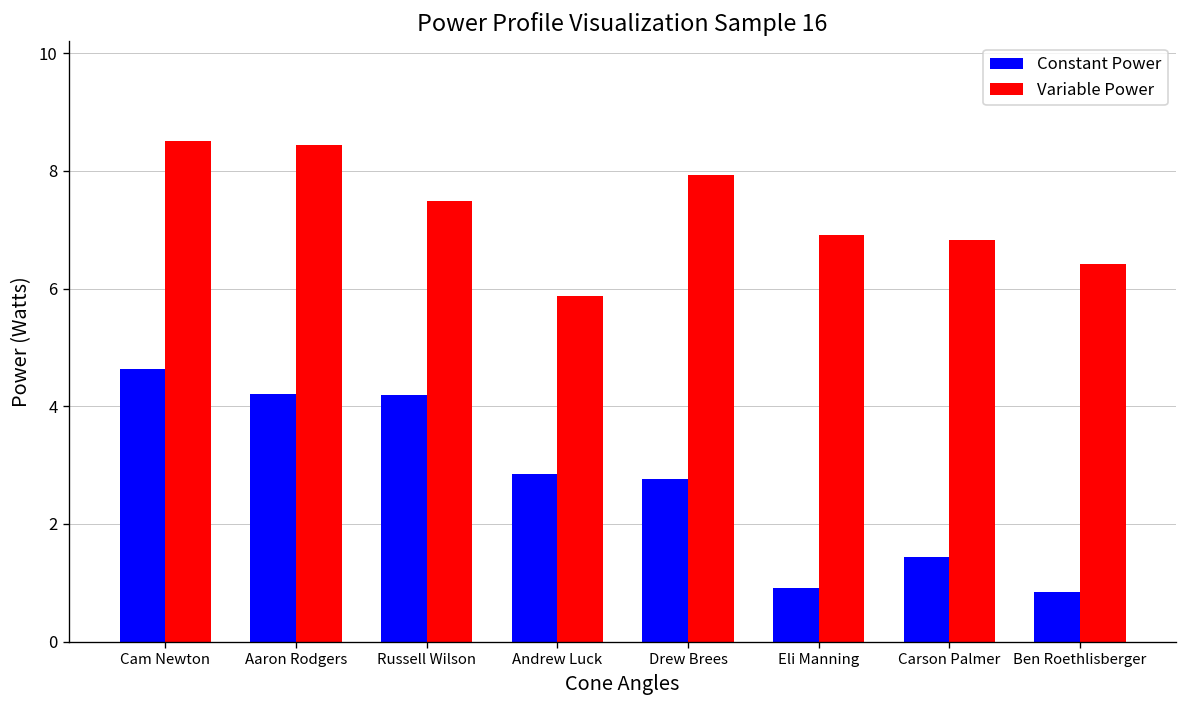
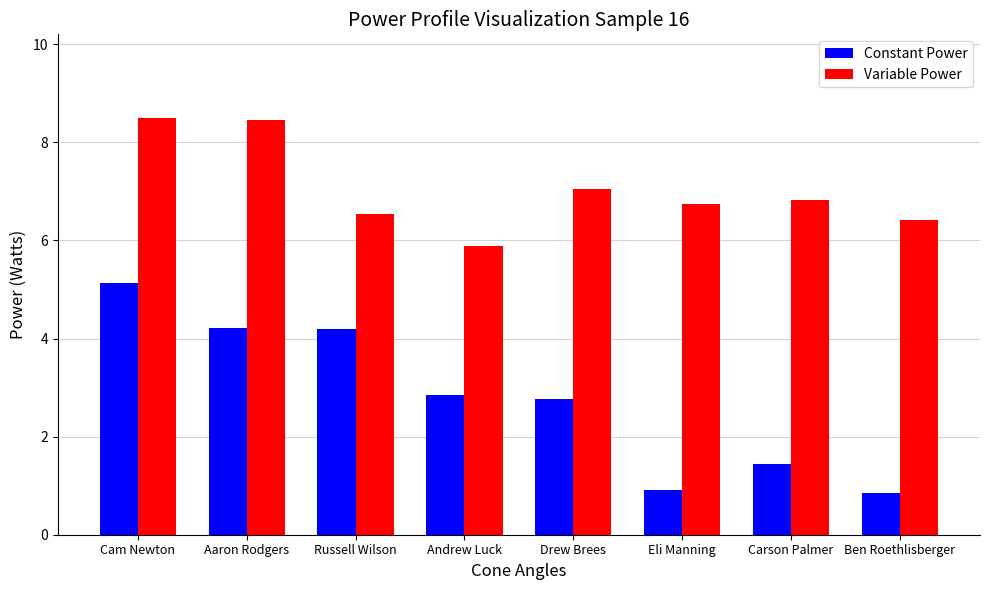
Constant Power, Cam Newton: 4.6 -> 5.1
Variable Power, Russell Wilson: 7.5 -> 6.5
Variable Power, Drew Brees: 7.9 -> 7.0
Variable Power, Eli Manning: 6.9 -> 6.7
